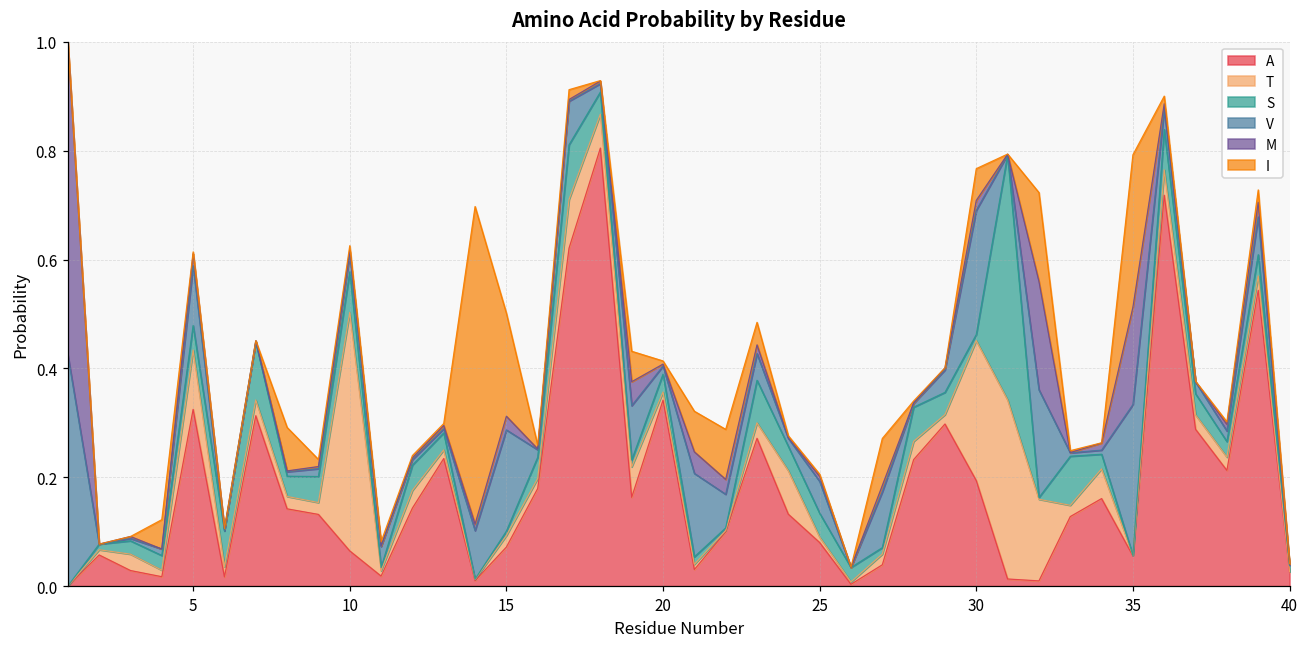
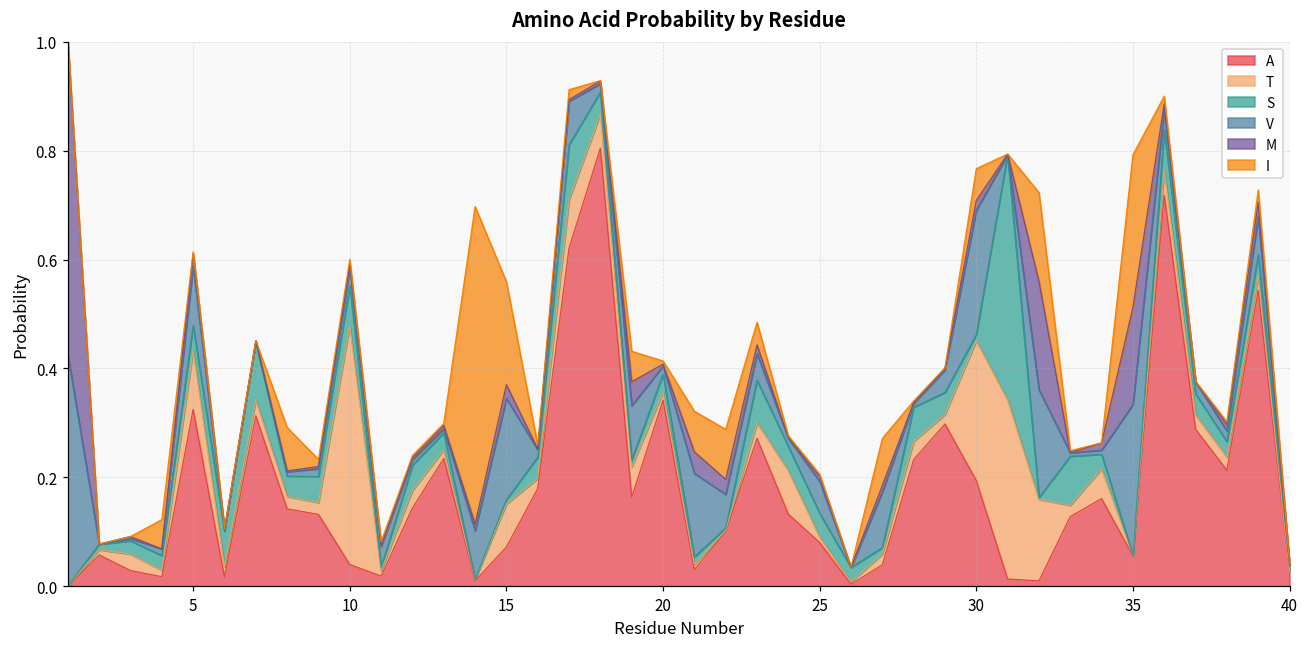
A, 10: 0.06 -> 0.04
T, 15: 0.02 -> 0.08
